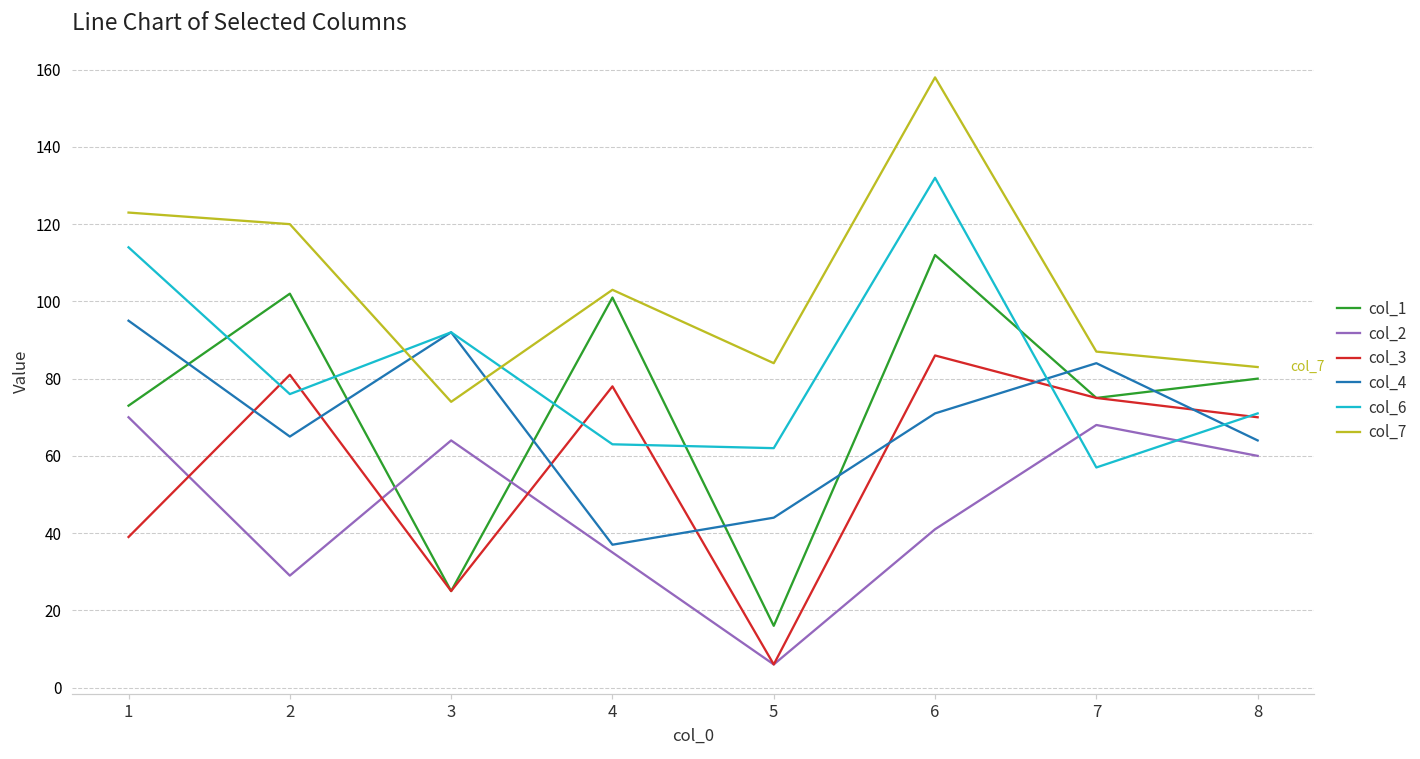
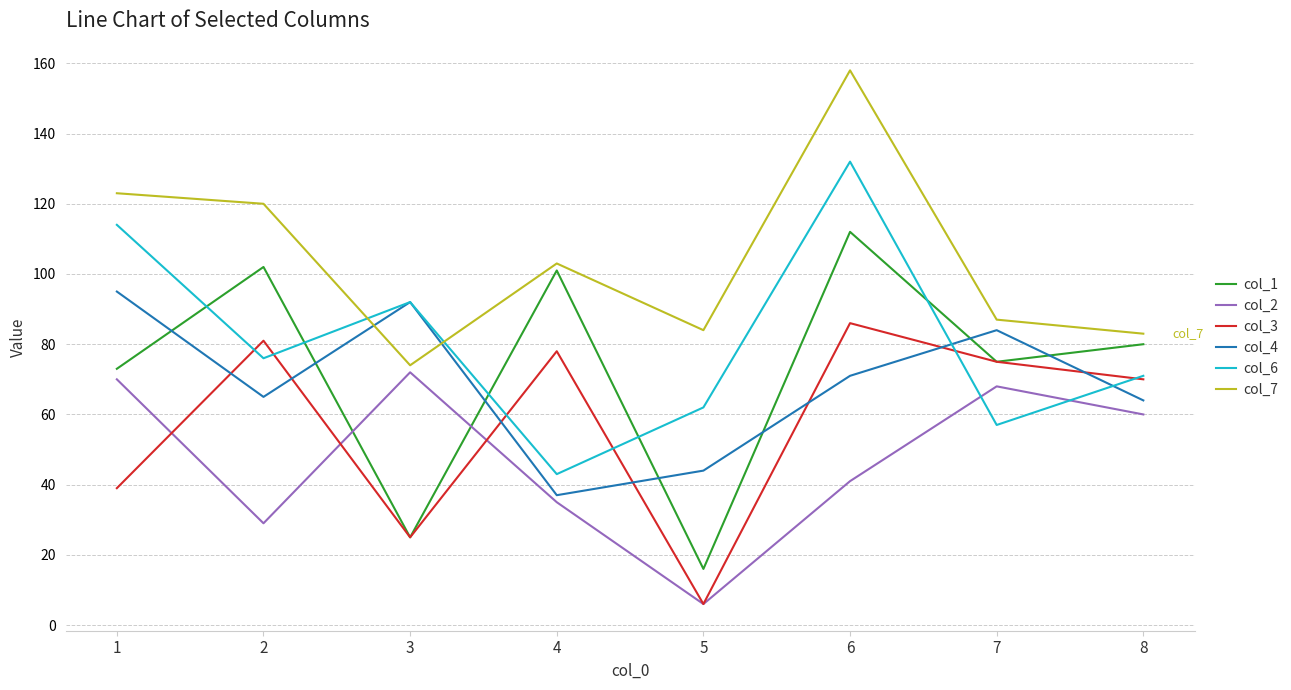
col_2, 3: 64 -> 72
col_6, 4: 63 -> 43
